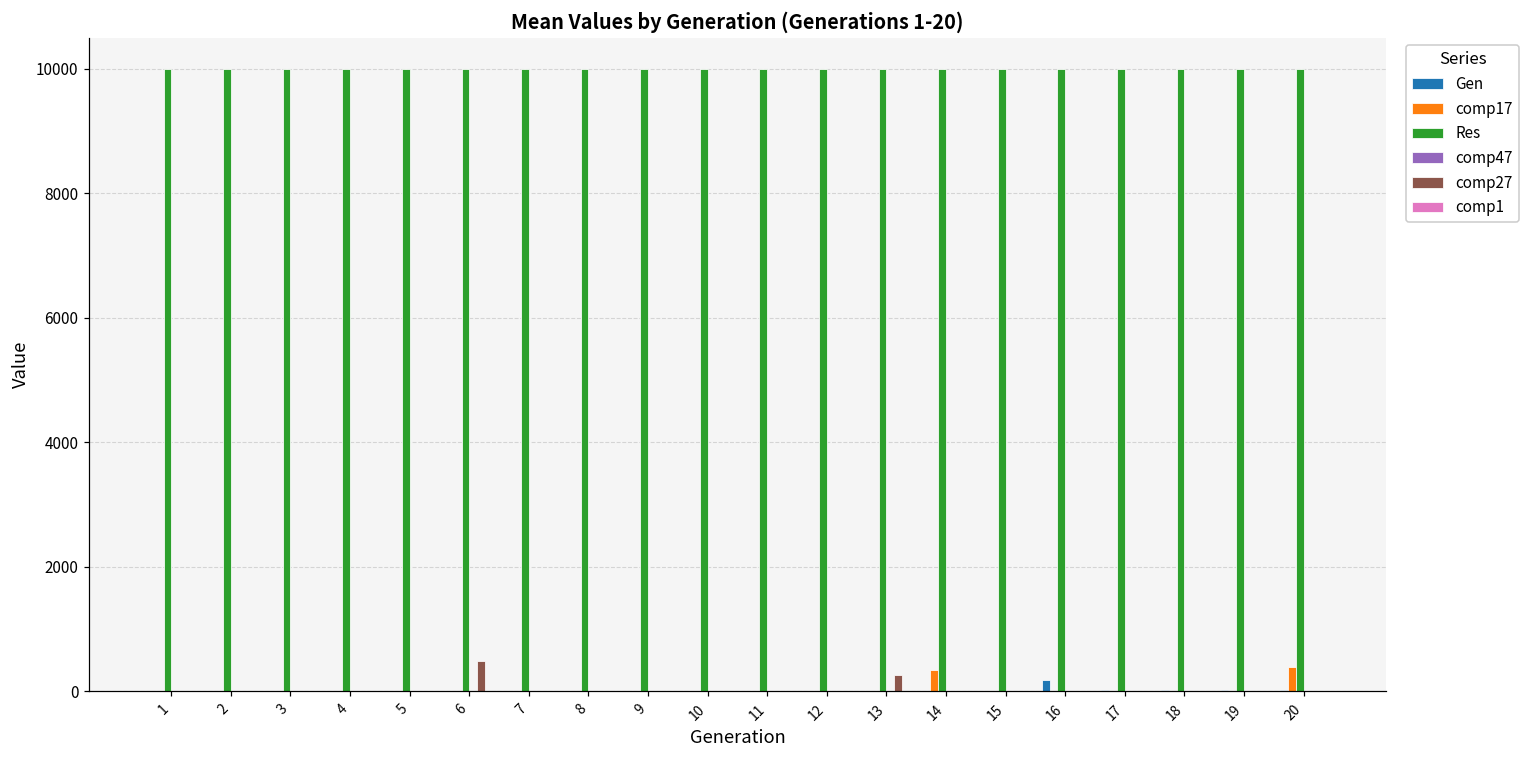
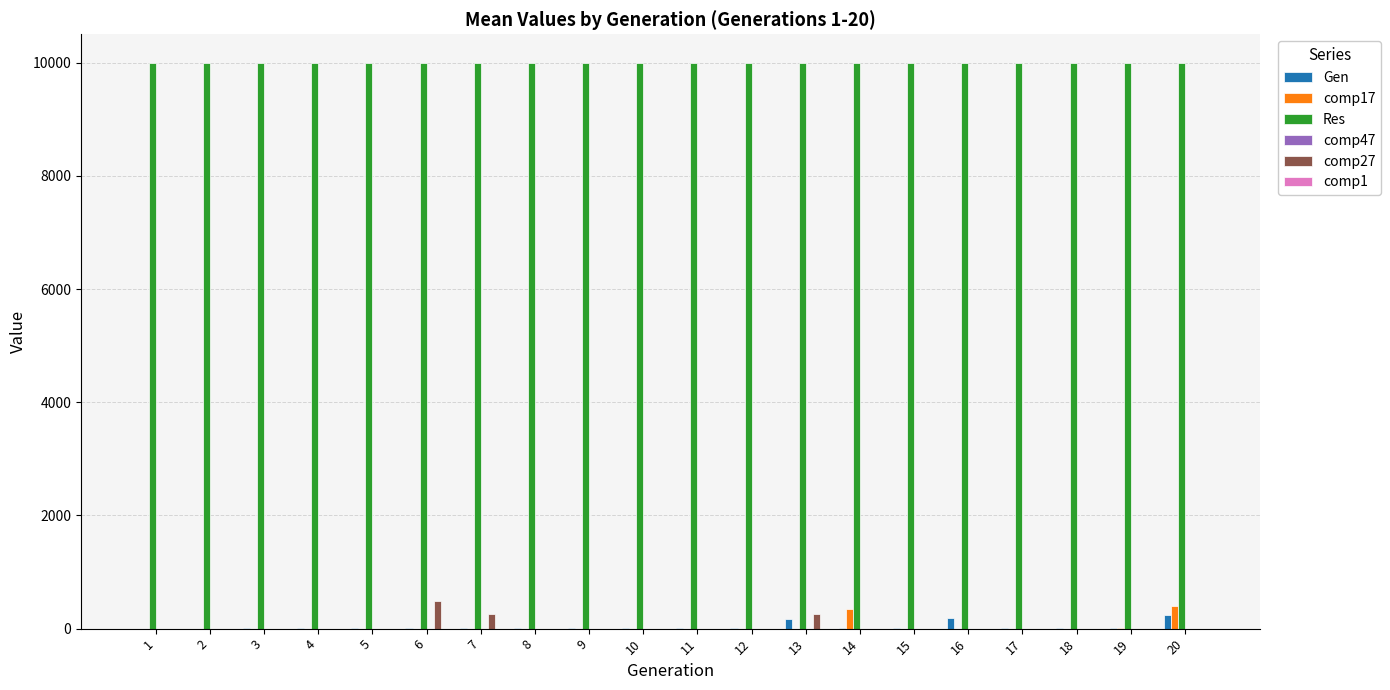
comp27, 7: 0 -> 300
Gen, 13: 0 -> 200
Gen, 20: 0 -> 200
